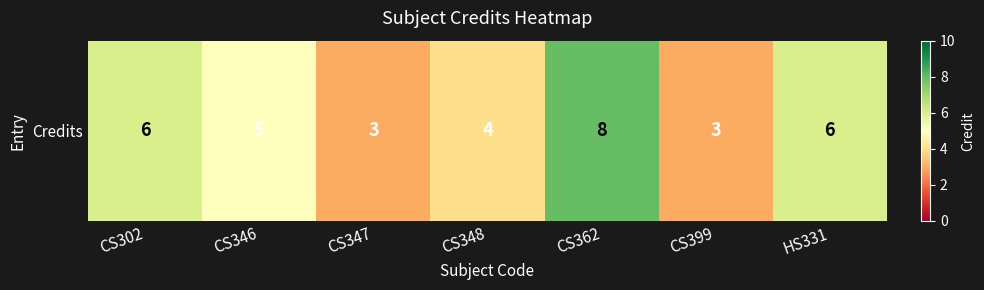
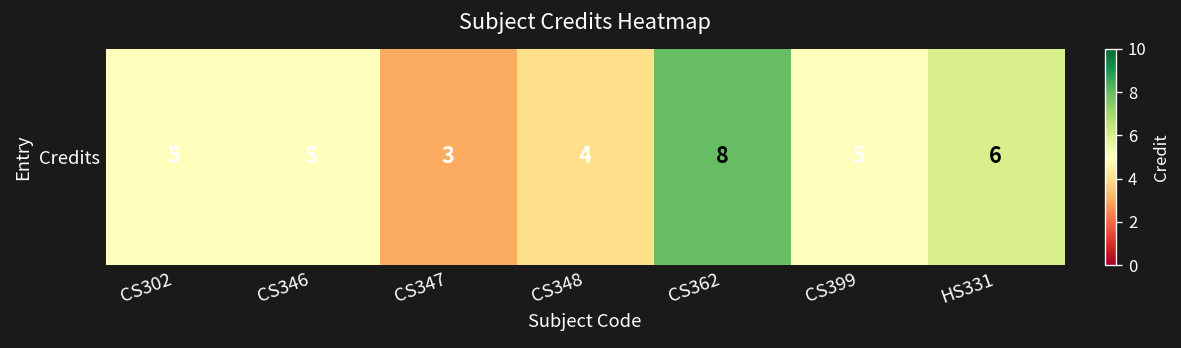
Credits, CS302: 6 -> 5
Credits, CS399: 3 -> 5
